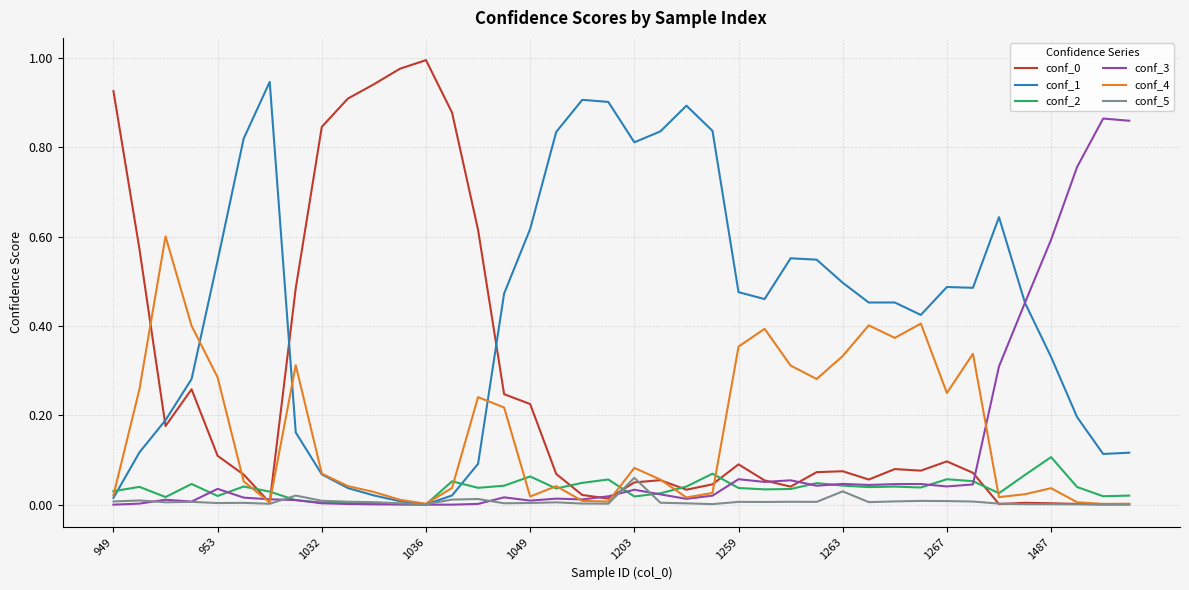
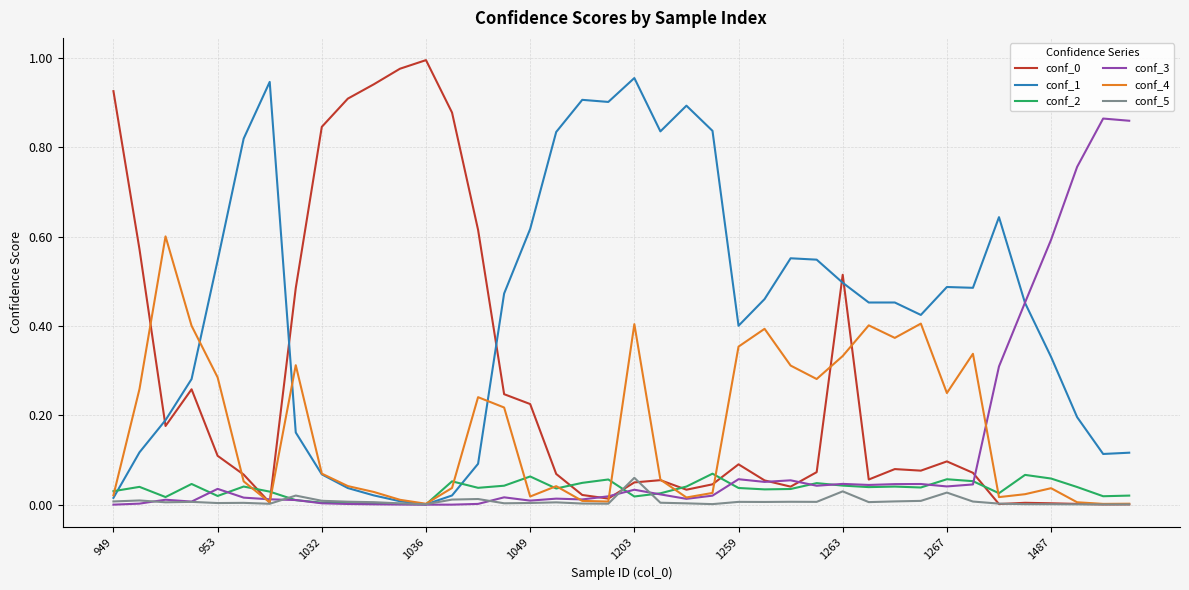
conf_1, 1203: 0.81 -> 0.96
conf_4, 1203: 0.08 -> 0.40
conf_1, 1259: 0.48 -> 0.40
conf_0, 1263: 0.07 -> 0.51
conf_5, 1267: 0.01 -> 0.03
conf_2, 1487: 0.11 -> 0.06
